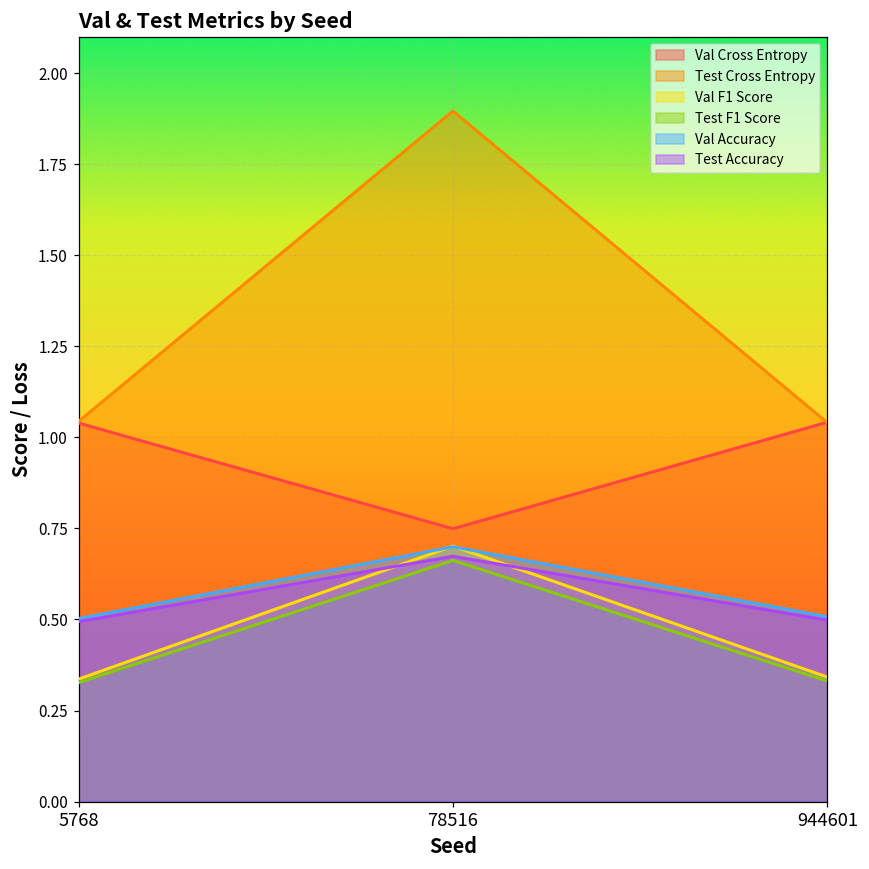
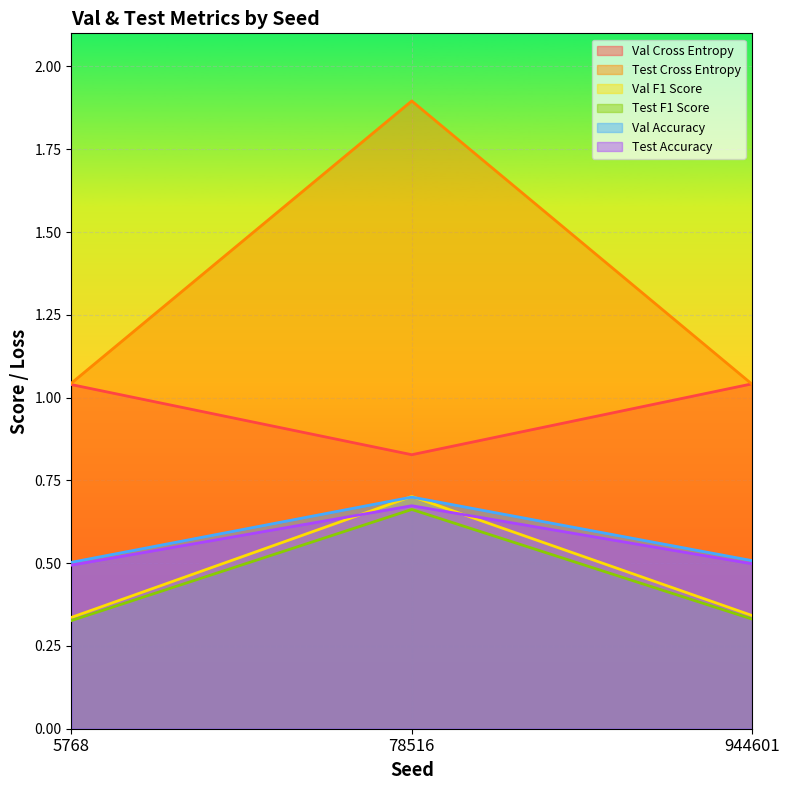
Val Cross Entropy, 78516: 0.75 -> 0.83
